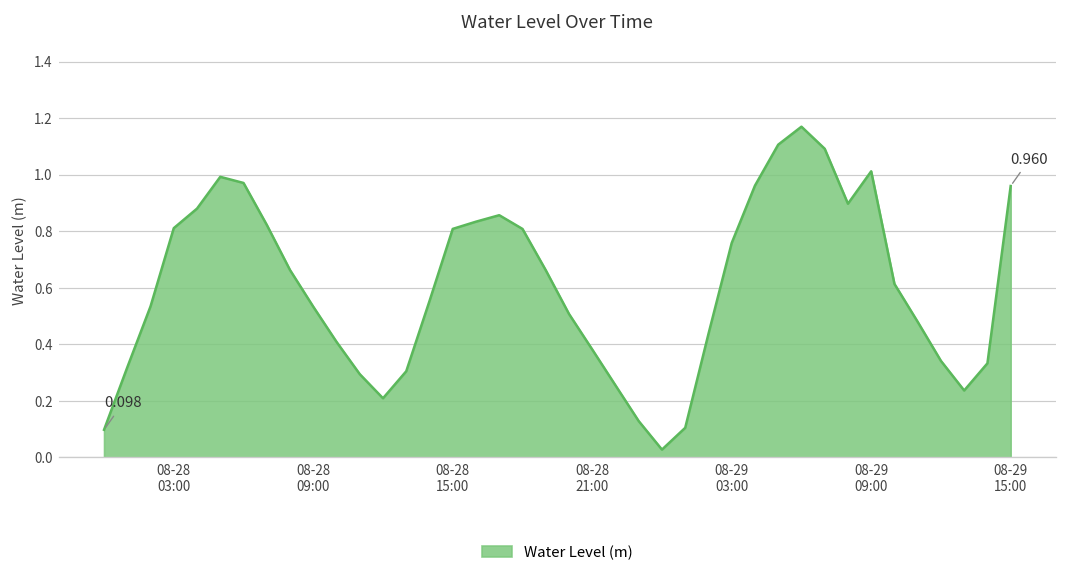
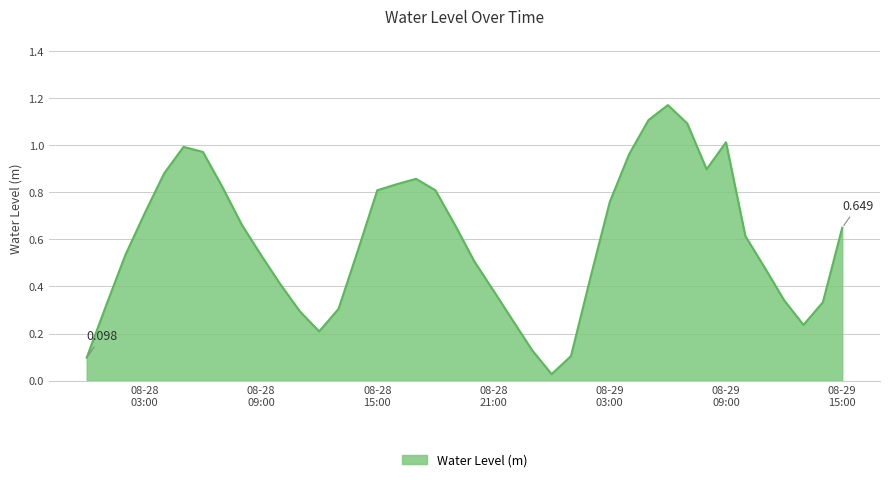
08-28 03:00: 0.81 -> 0.71
08-29 15:00: 0.960 -> 0.649
